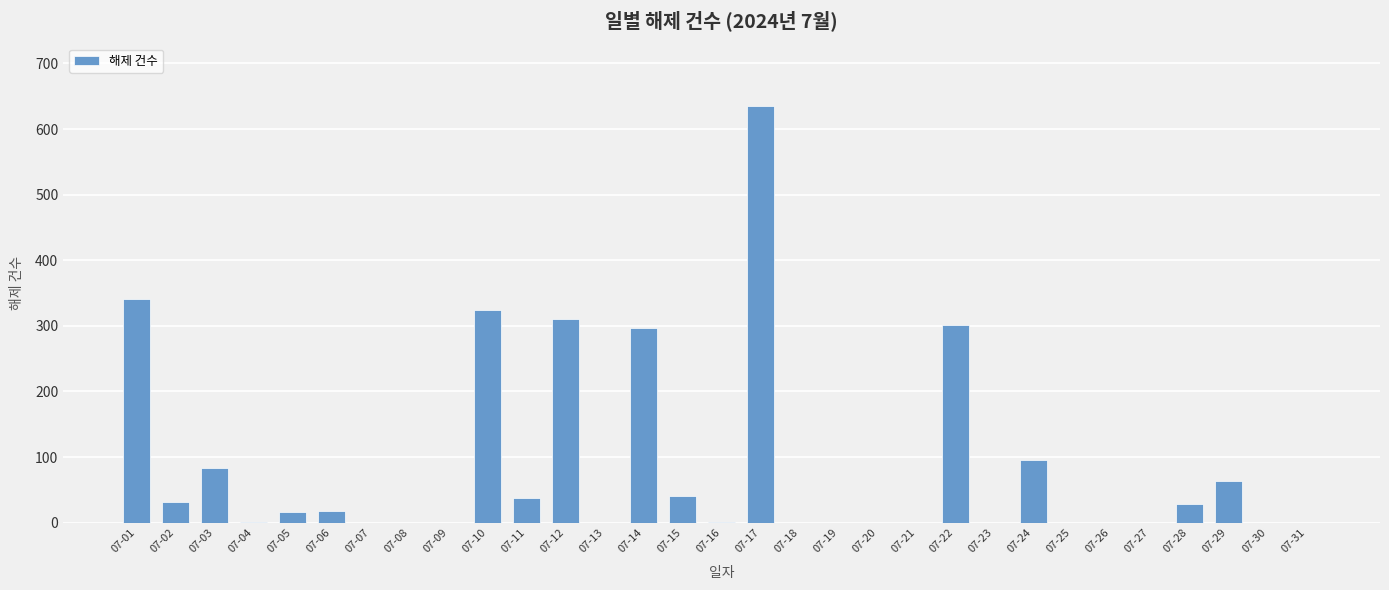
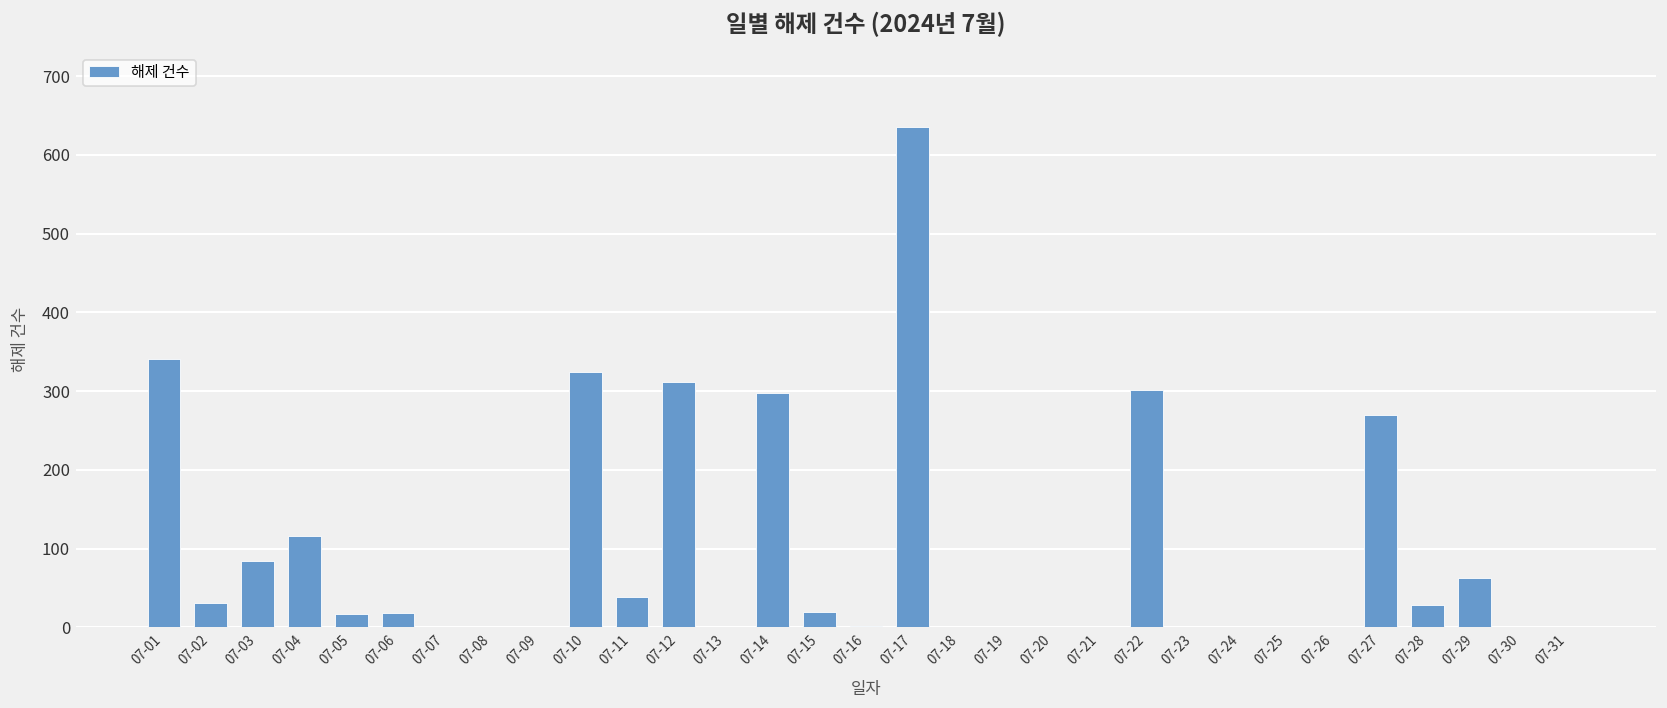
07-04: 0 -> 120
07-15: 40 -> 20
07-24: 100 -> 0
07-27: 0 -> 270
